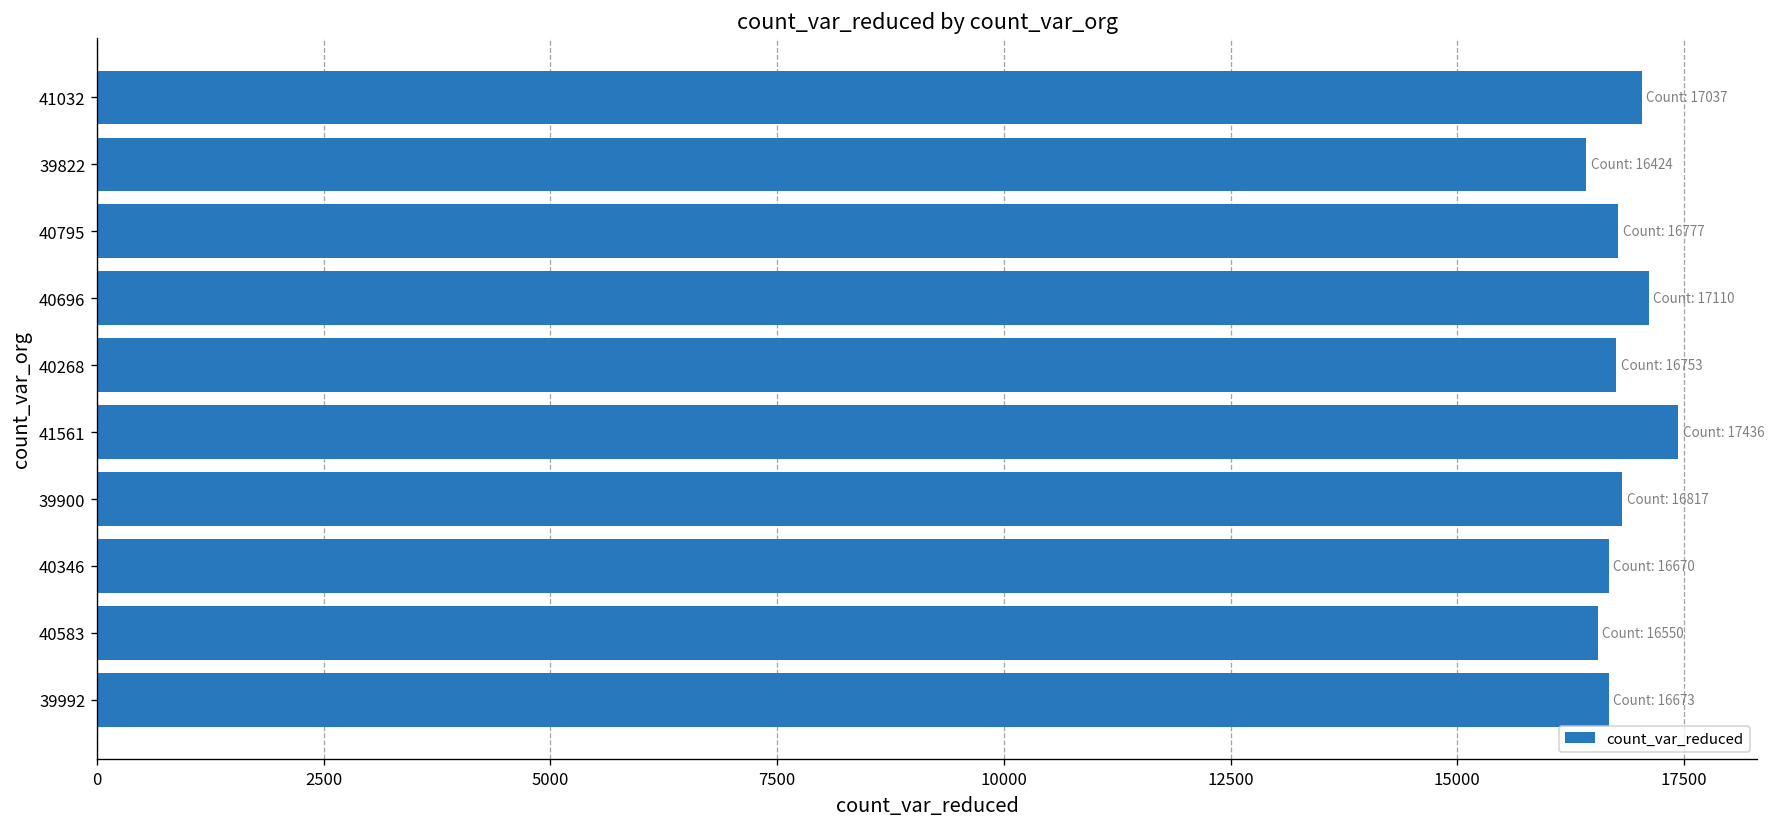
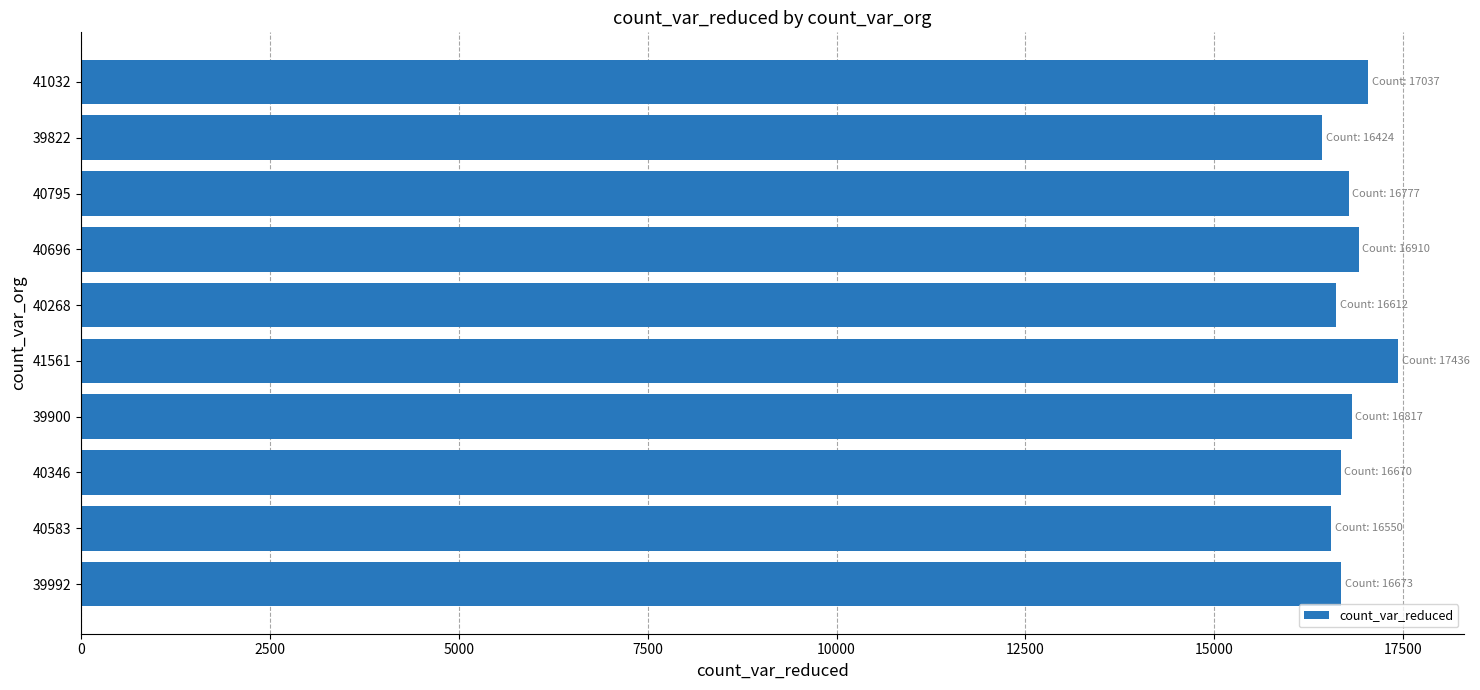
40696: 17110 -> 16910
40268: 16753 -> 16612
